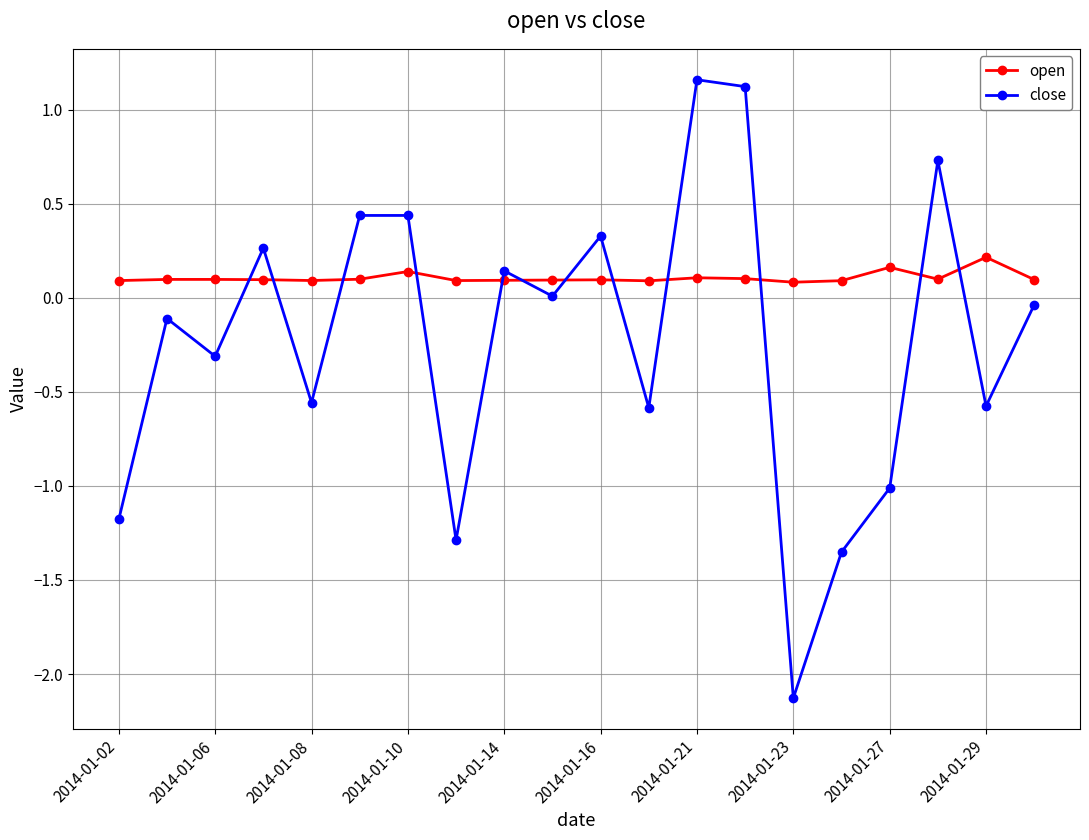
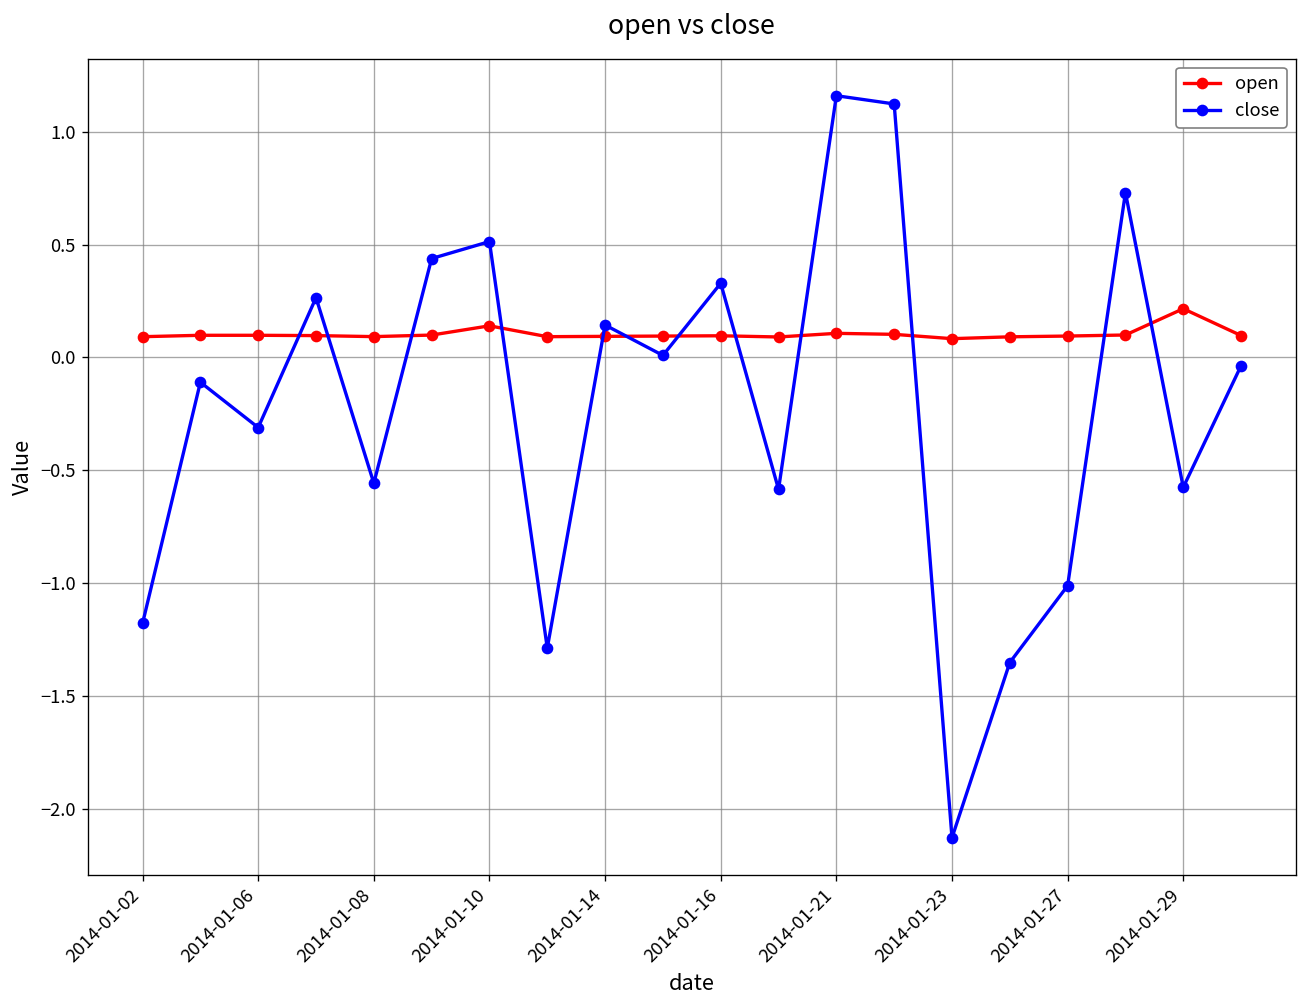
close, 2014-01-10: 0.44 -> 0.51
open, 2014-01-27: 0.16 -> 0.09
